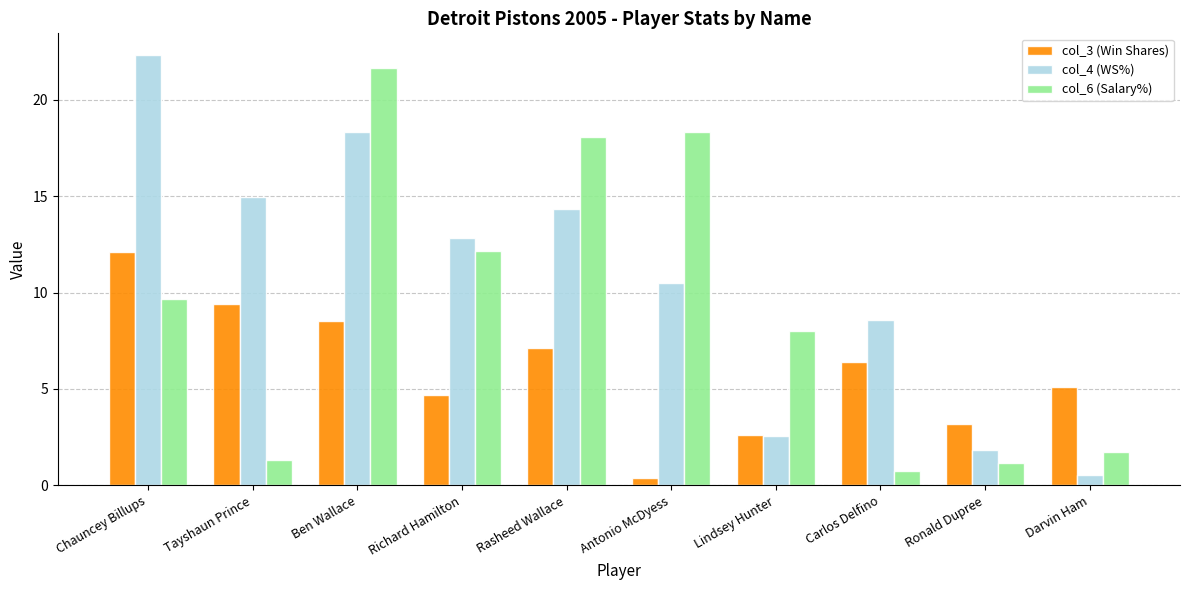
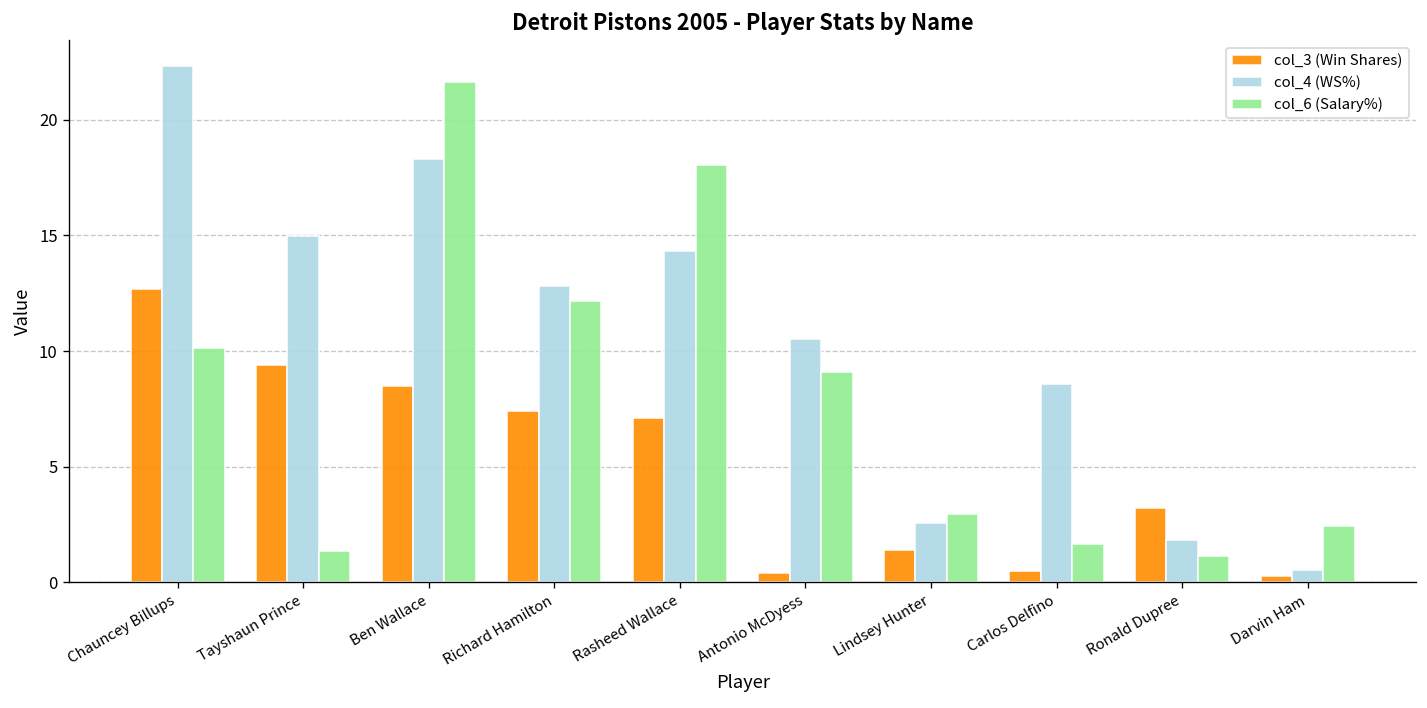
col_3 (Win Shares), Chauncey Billups: 12.1 -> 12.7
col_6 (Salary%), Chauncey Billups: 9.7 -> 10.1
col_3 (Win Shares), Richard Hamilton: 4.7 -> 7.4
col_6 (Salary%), Antonio McDyess: 18.3 -> 9.1
col_3 (Win Shares), Lindsey Hunter: 2.6 -> 1.4
col_6 (Salary%), Lindsey Hunter: 8.0 -> 3.0
col_3 (Win Shares), Carlos Delfino: 6.4 -> 0.5
col_6 (Salary%), Carlos Delfino: 0.7 -> 1.7
col_3 (Win Shares), Darvin Ham: 5.1 -> 0.3
col_6 (Salary%), Darvin Ham: 1.7 -> 2.4
